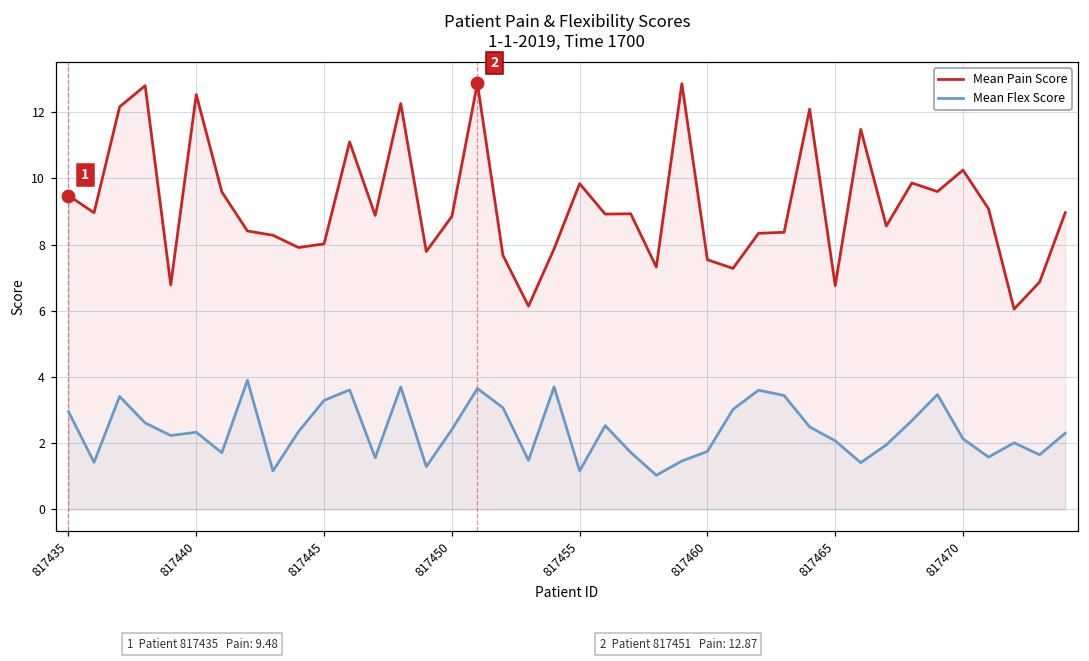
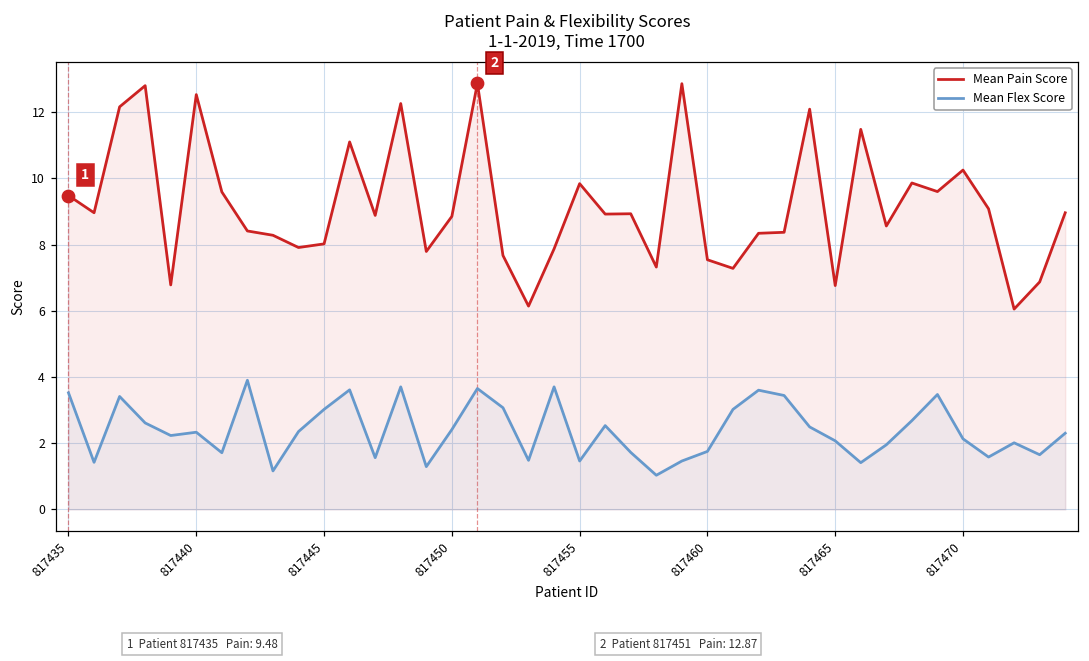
Mean Flex Score, 817435: 3.0 -> 3.5
Mean Flex Score, 817445: 3.3 -> 3.0
Mean Flex Score, 817455: 1.2 -> 1.5
